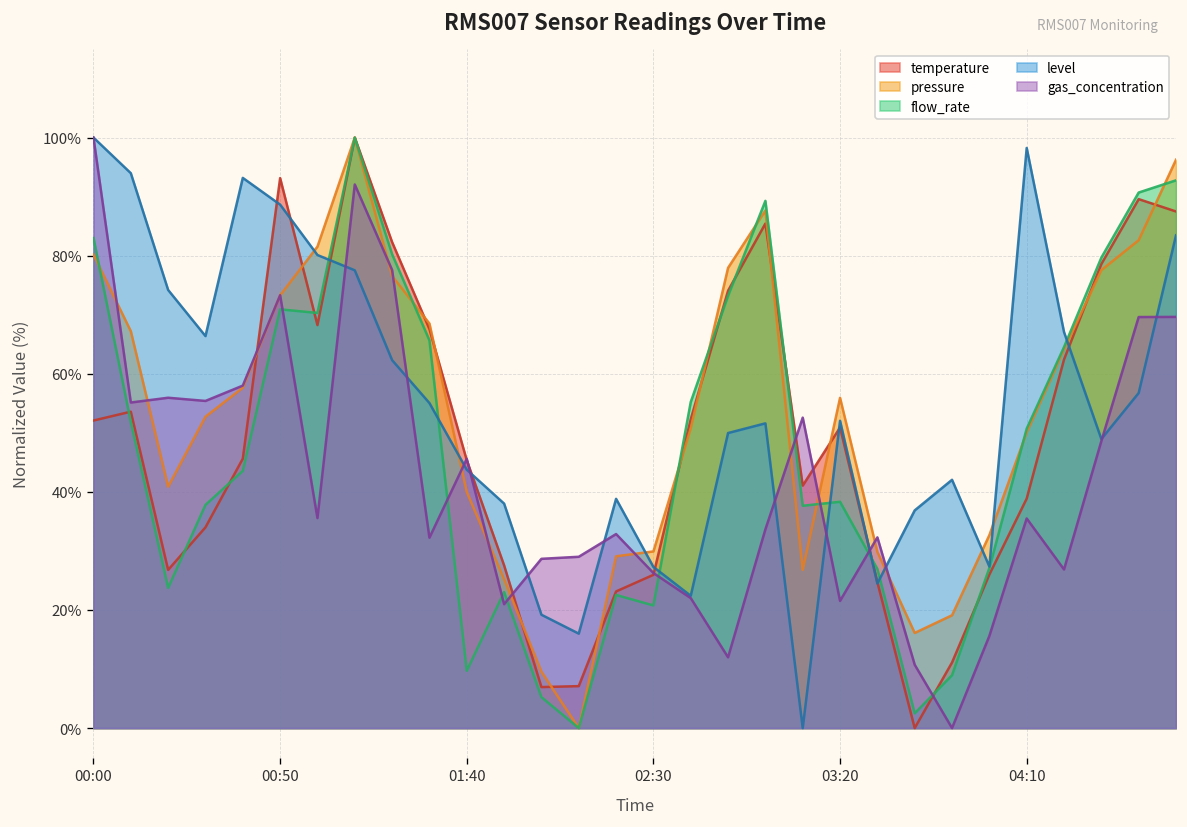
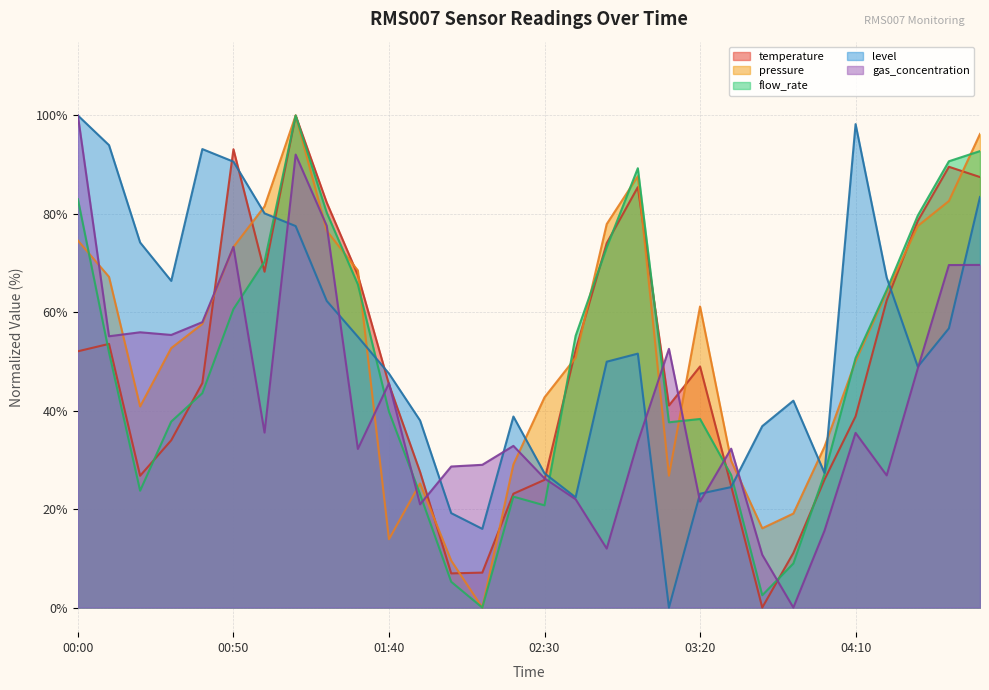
pressure, 00:00: 80% -> 75%
flow_rate, 00:50: 71% -> 61%
level, 00:50: 89% -> 91%
pressure, 01:40: 40% -> 14%
flow_rate, 01:40: 10% -> 40%
level, 01:40: 44% -> 48%
pressure, 02:30: 30% -> 43%
temperature, 03:20: 51% -> 49%
pressure, 03:20: 56% -> 61%
level, 03:20: 52% -> 23%
